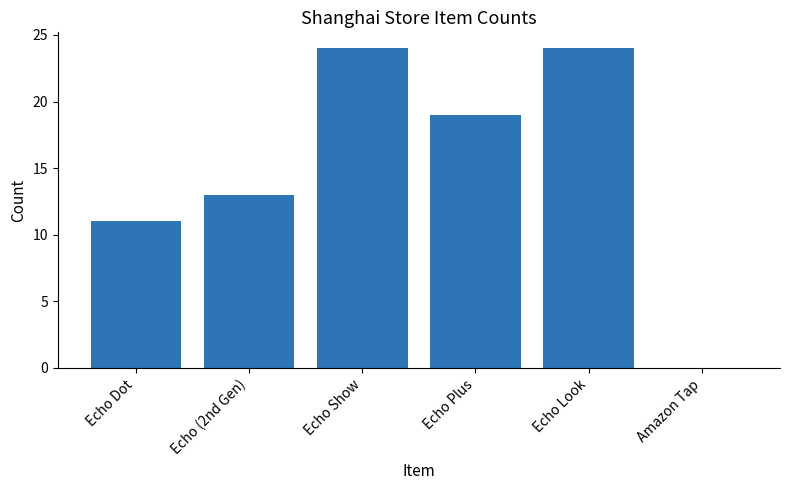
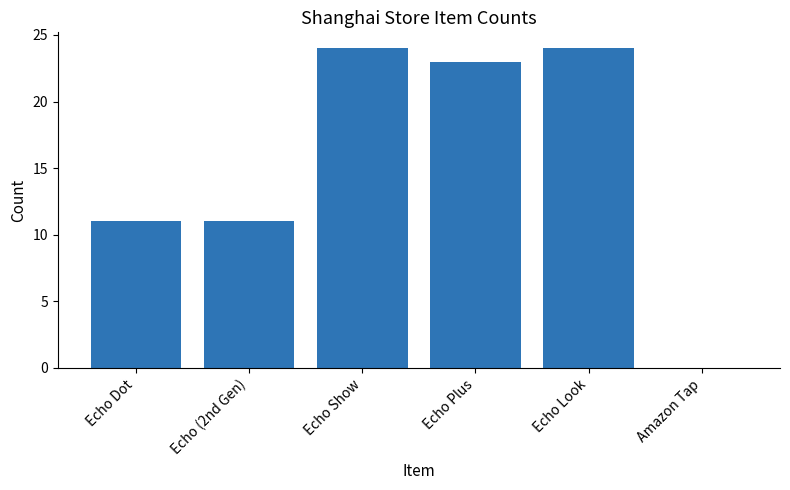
Echo (2nd Gen): 13 -> 11
Echo Plus: 19 -> 23
